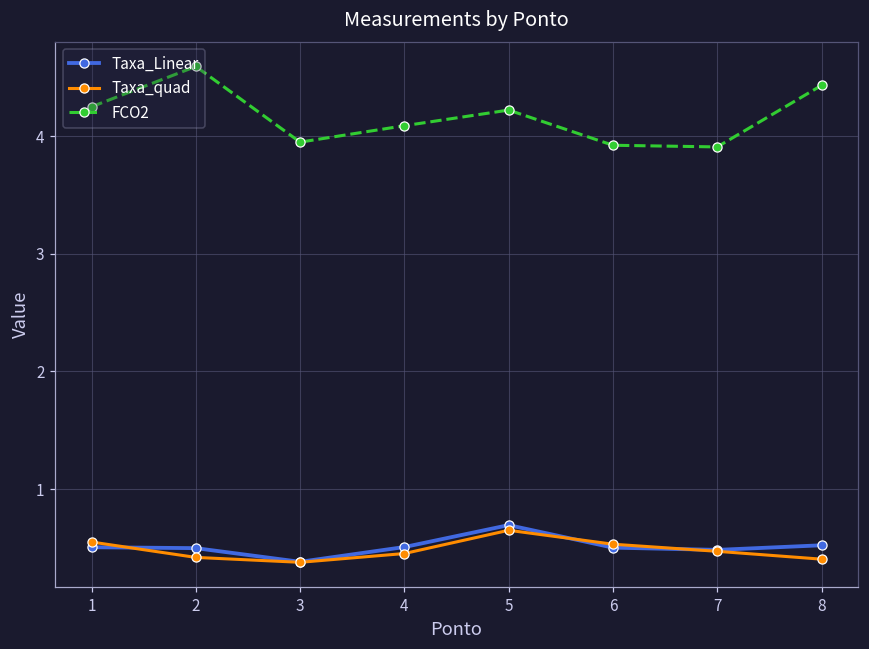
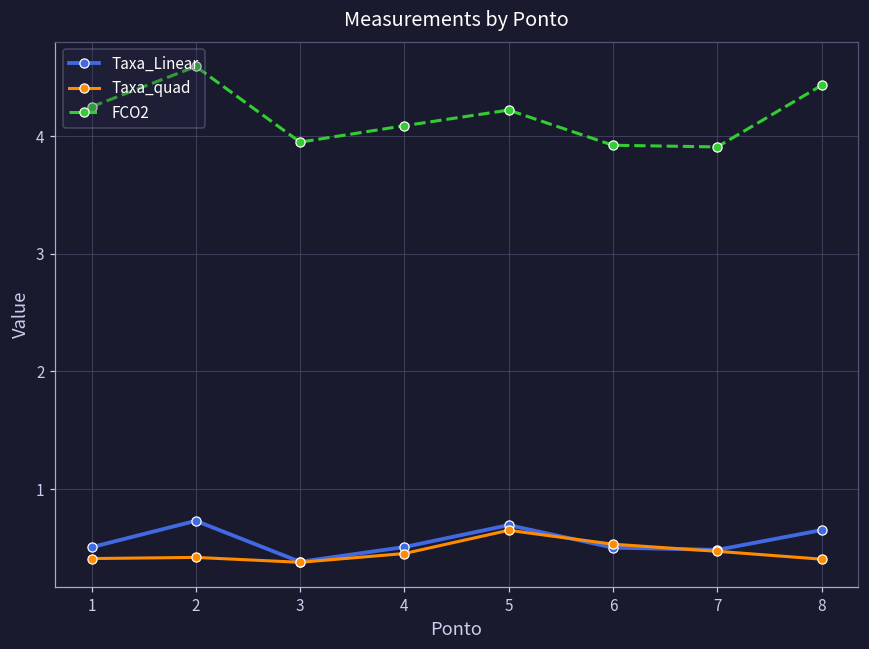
Taxa_quad, 1: 0.55 -> 0.41
Taxa_Linear, 2: 0.50 -> 0.73
Taxa_Linear, 8: 0.52 -> 0.65
